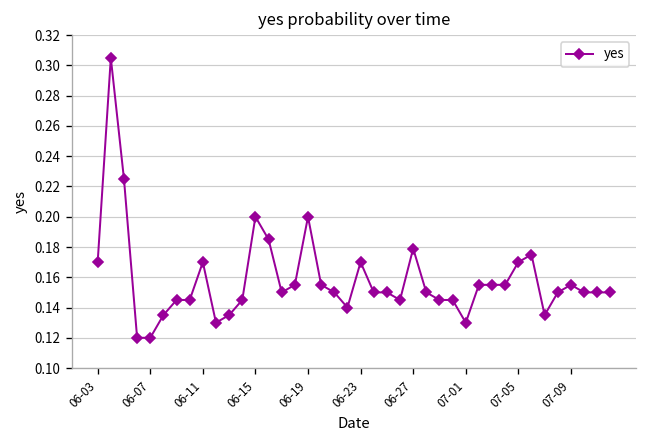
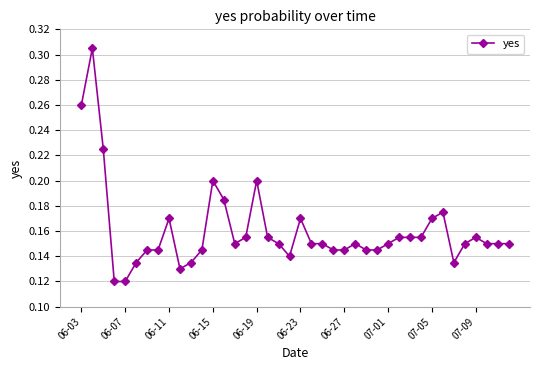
06-03: 0.17 -> 0.26
06-27: 0.179 -> 0.145
07-01: 0.13 -> 0.15
